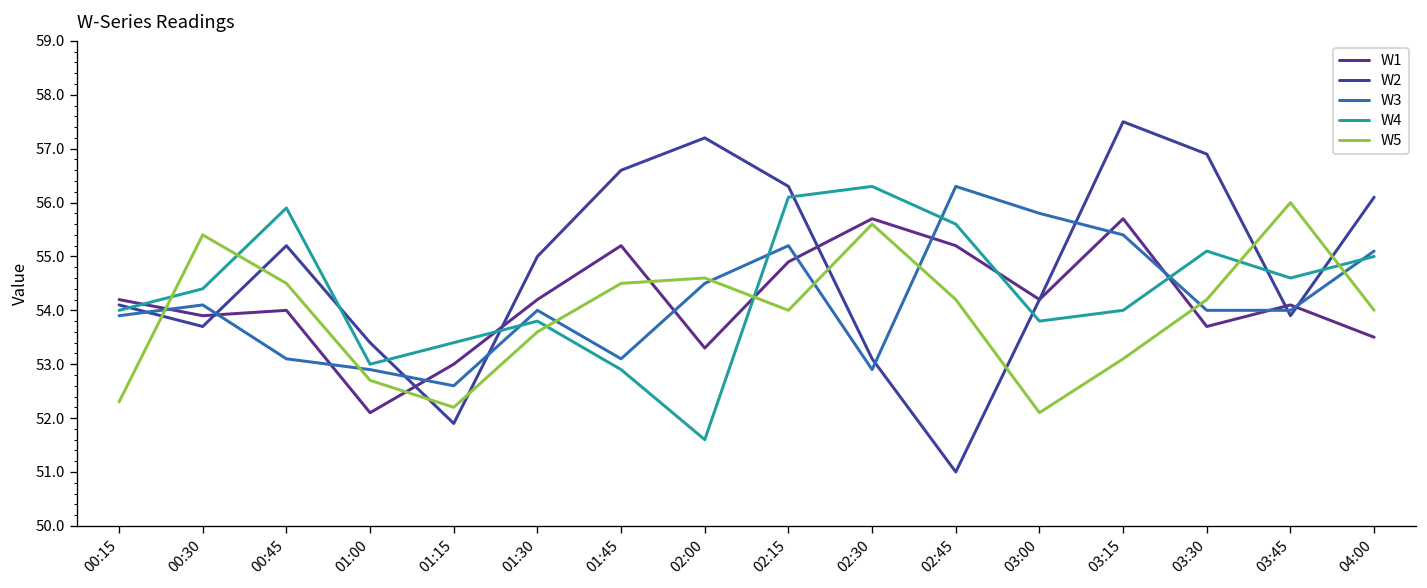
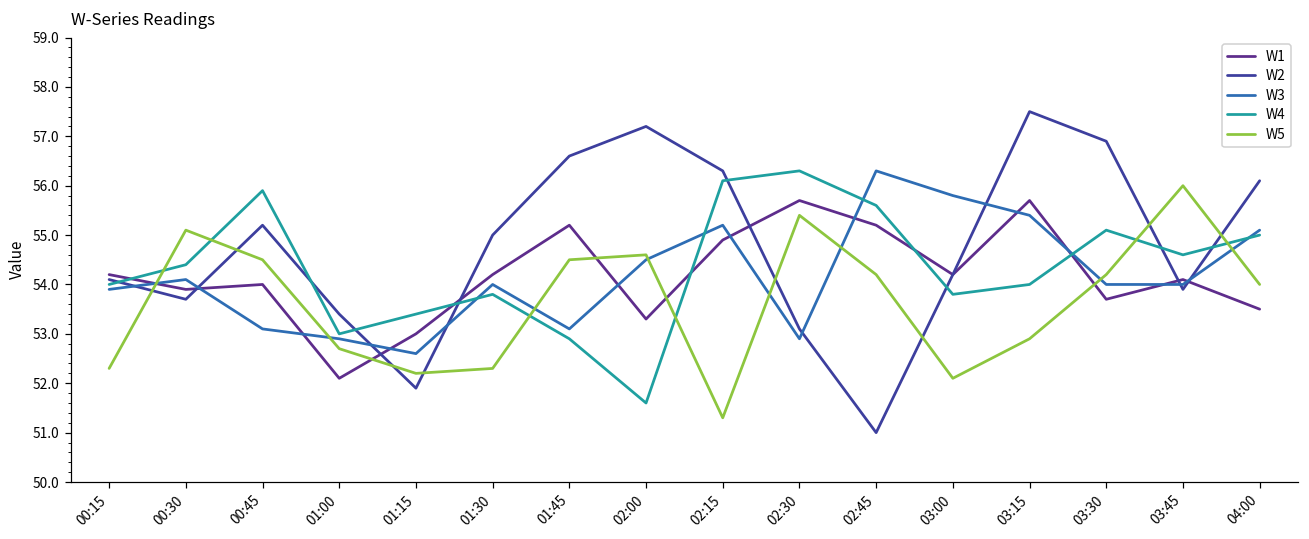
W5, 00:30: 55.4 -> 55.1
W5, 01:30: 53.6 -> 52.3
W5, 02:15: 54.0 -> 51.3
W5, 02:30: 55.6 -> 55.4
W5, 03:15: 53.1 -> 52.9
